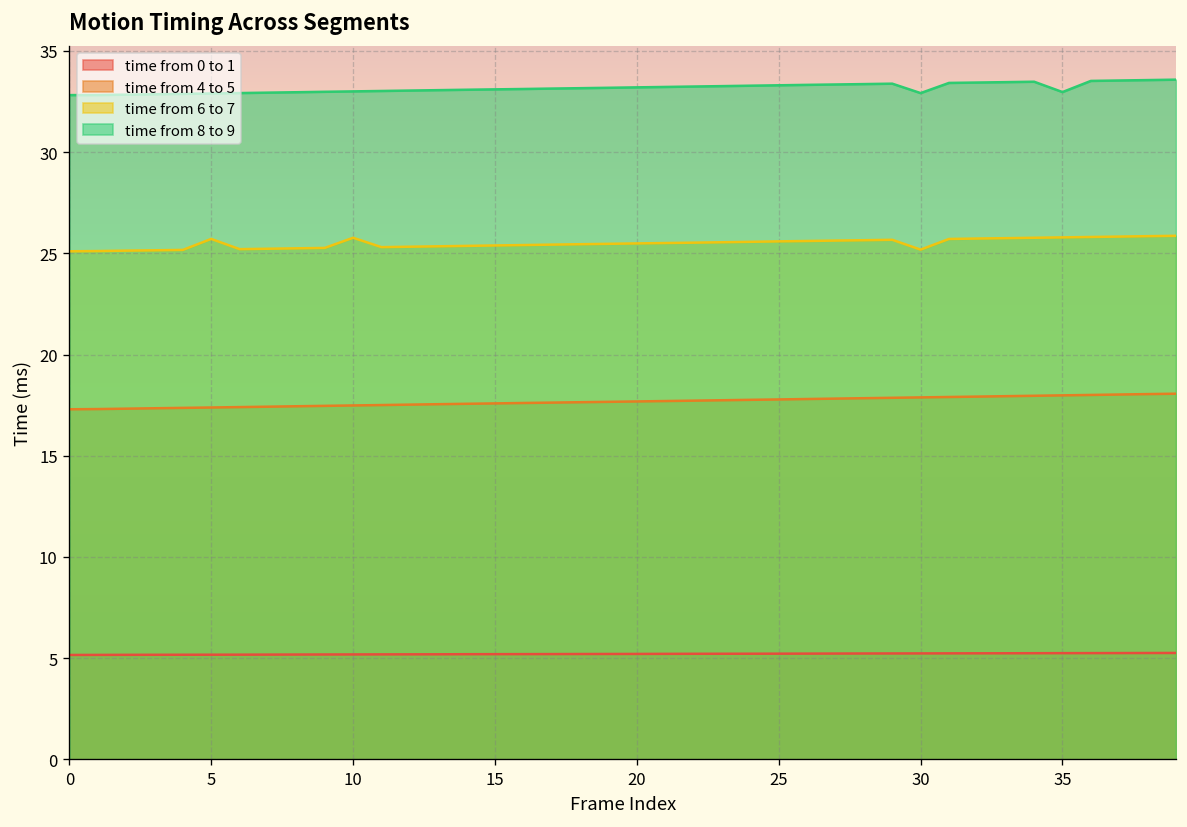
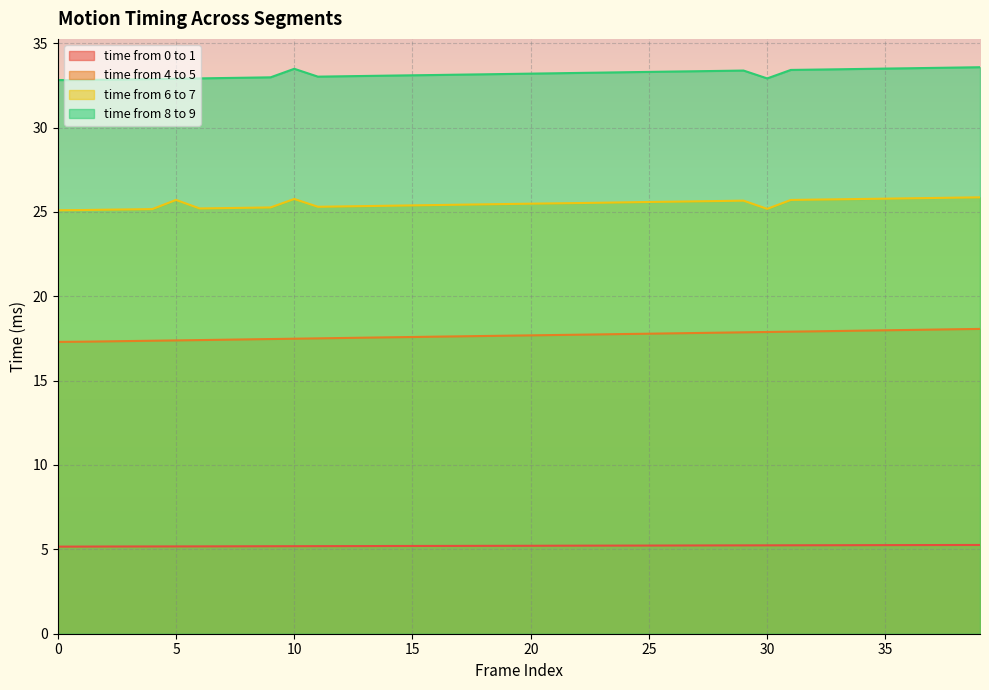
time from 8 to 9, 10: 33.0 -> 33.5
time from 8 to 9, 35: 33.0 -> 33.5
